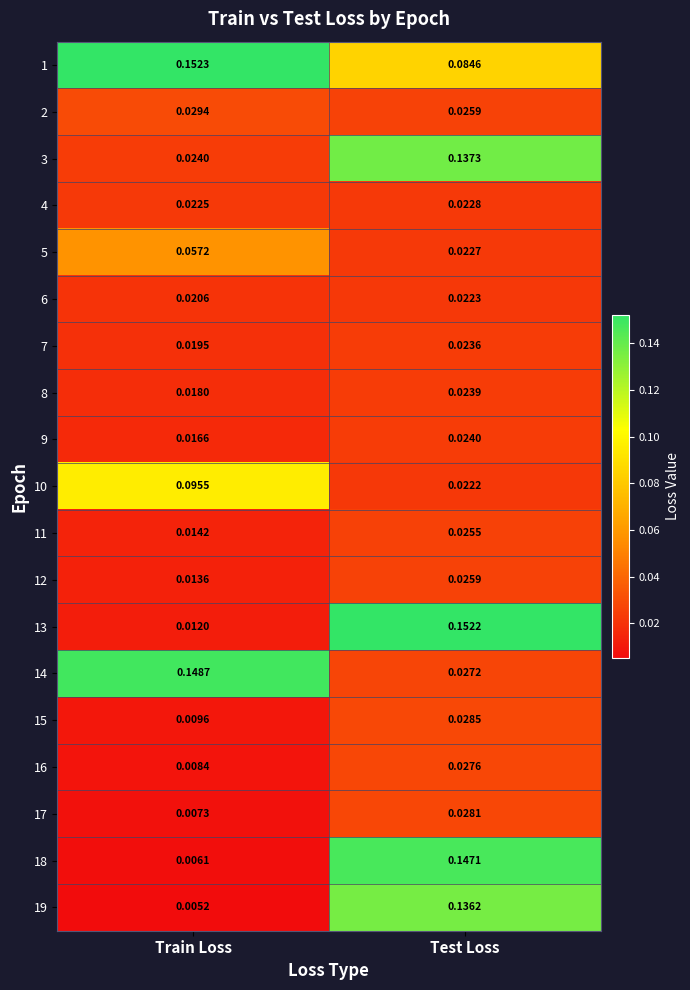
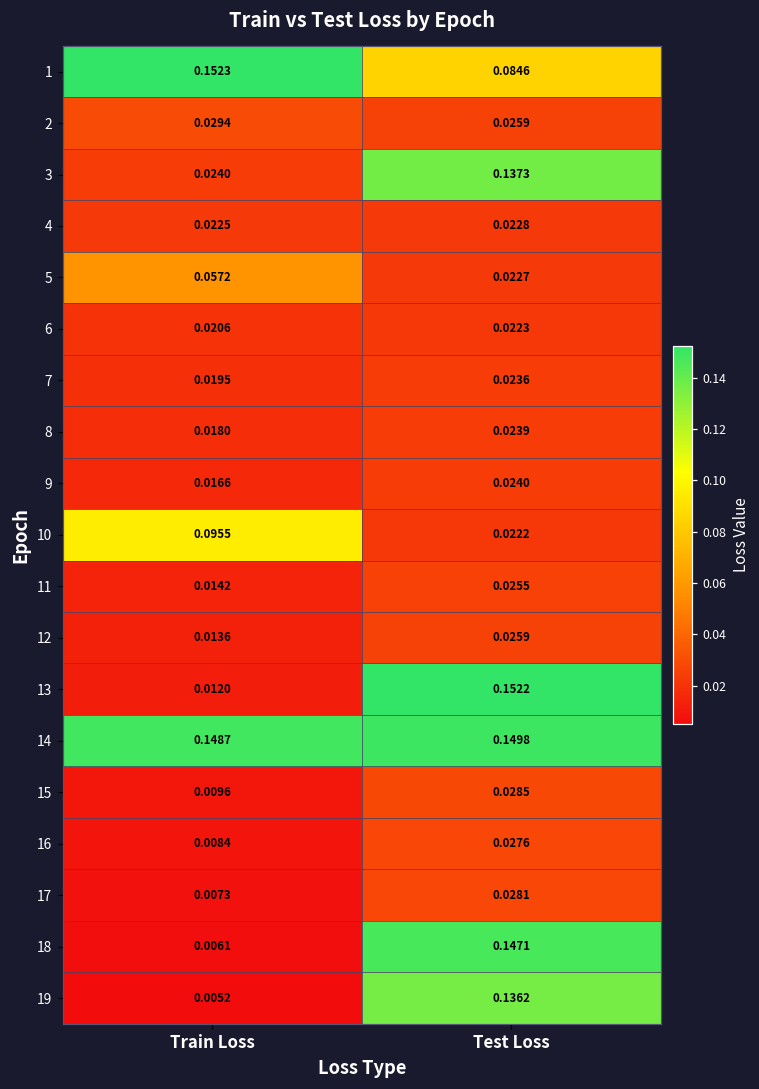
14, Test Loss: 0.0272 -> 0.1498
